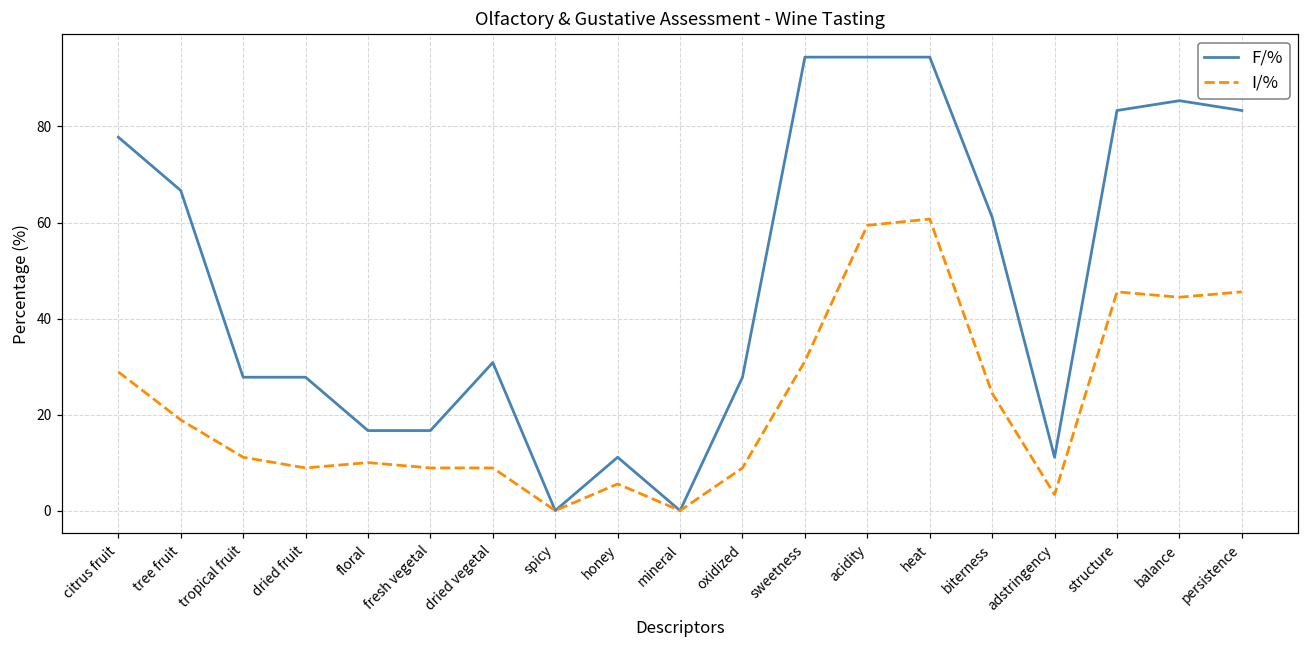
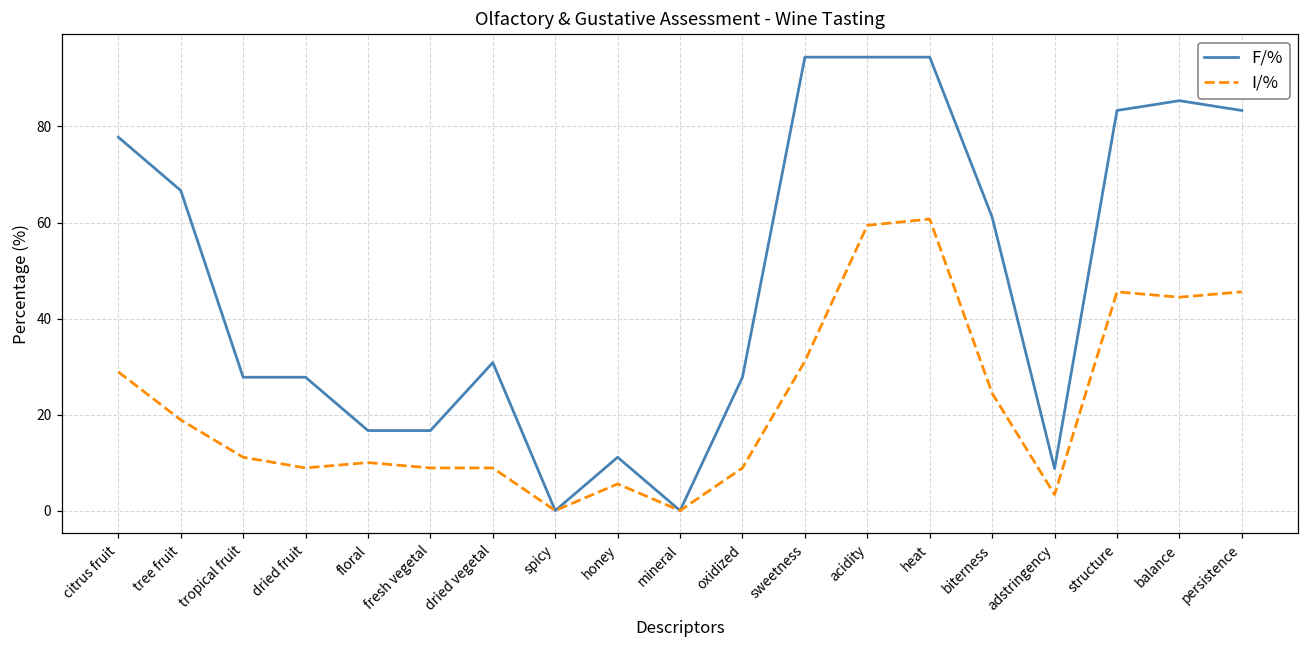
F/%, adstringency: 11 -> 9
